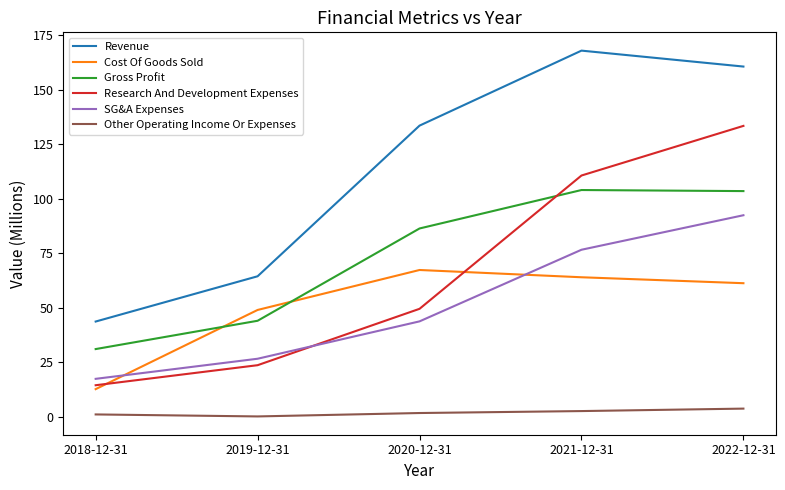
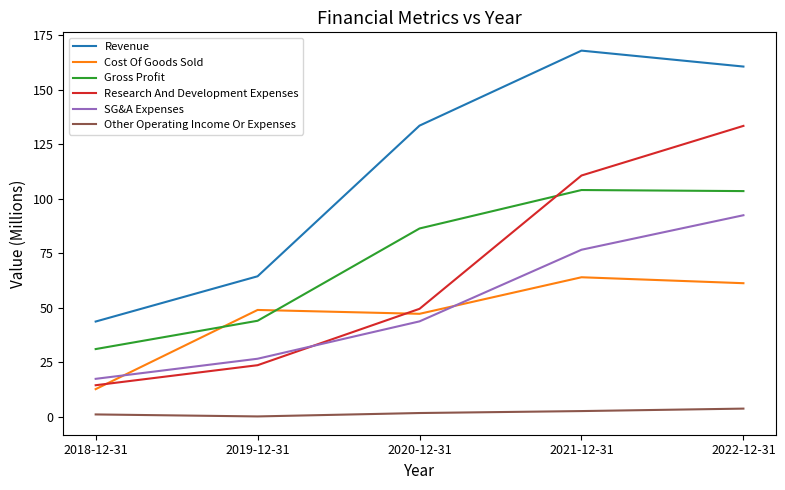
Cost Of Goods Sold, 2020-12-31: 67 -> 47
